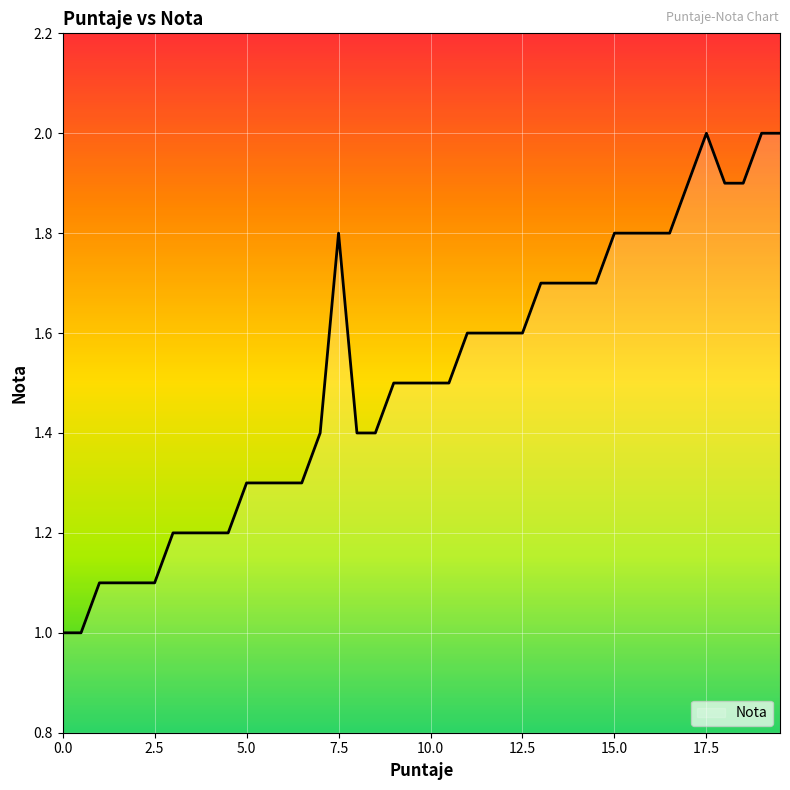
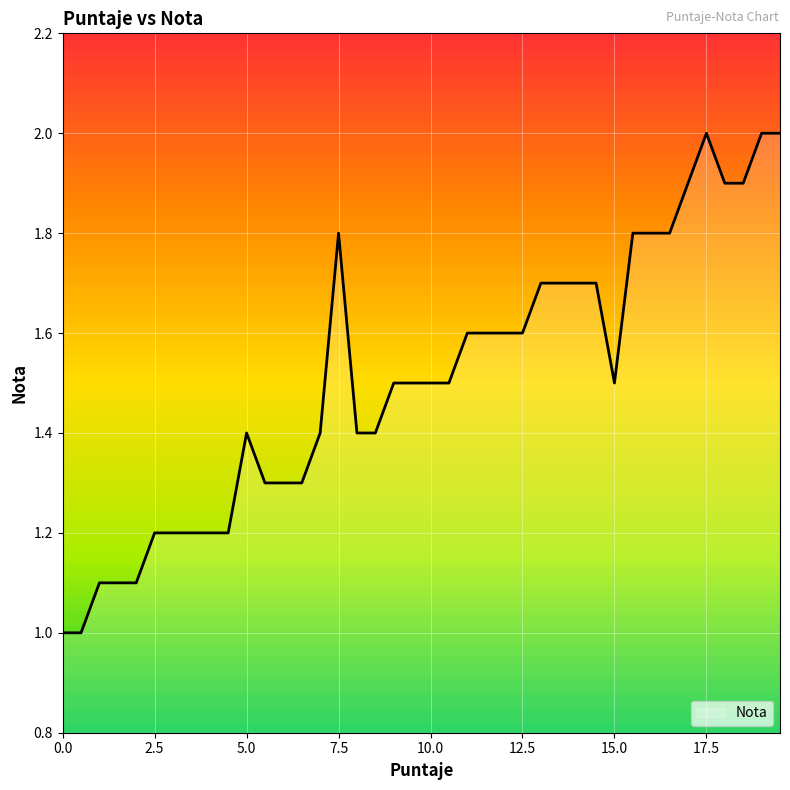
2.5: 1.1 -> 1.2
5.0: 1.3 -> 1.4
15.0: 1.8 -> 1.5
